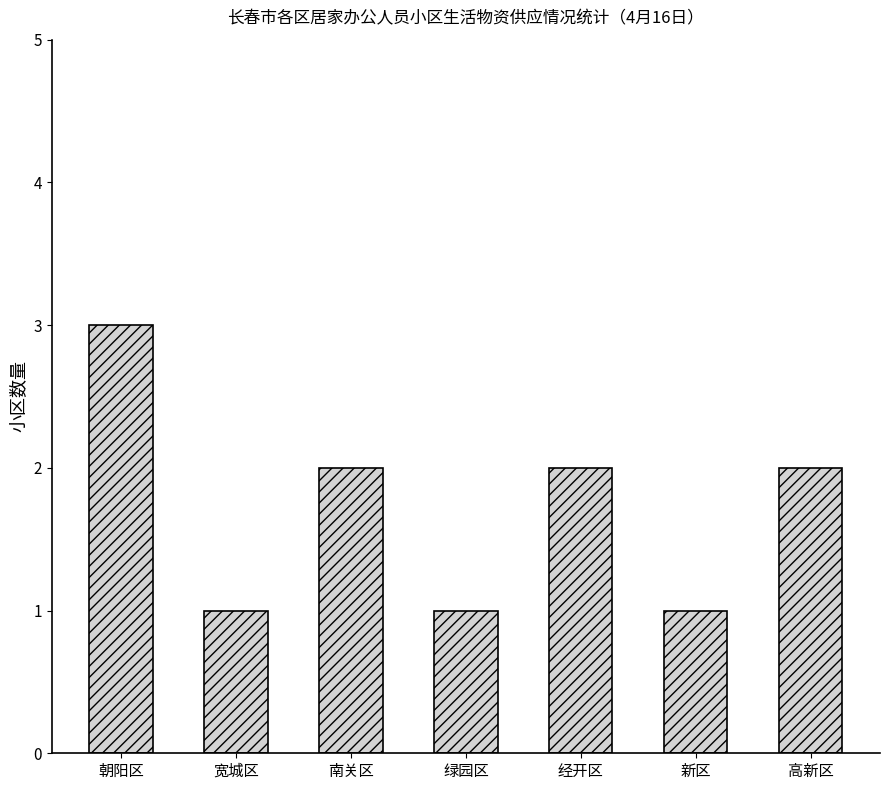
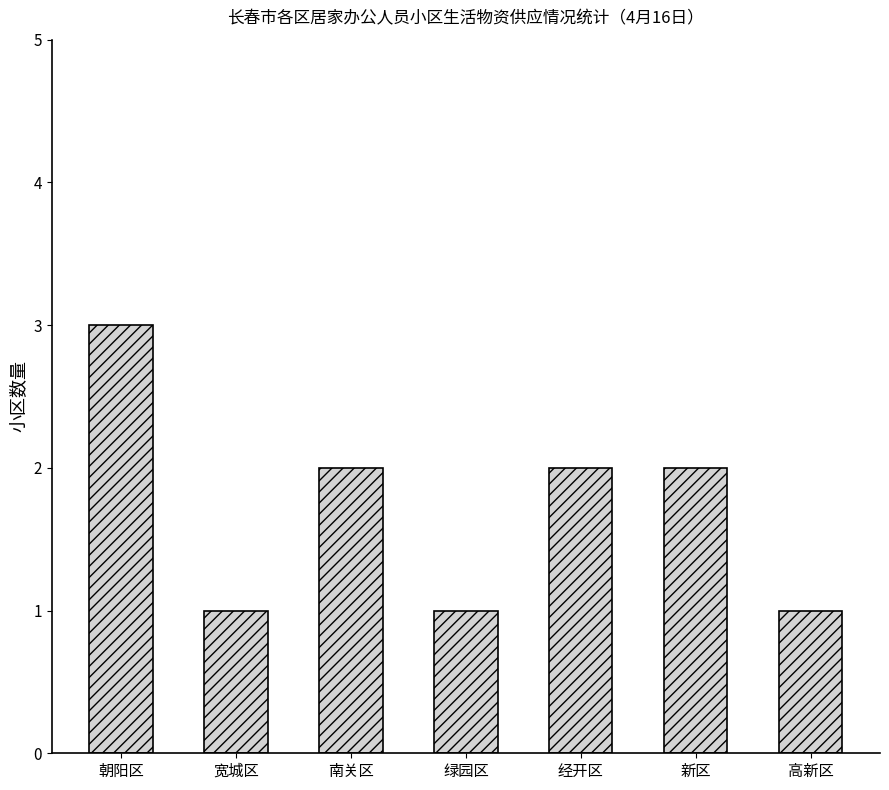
新区: 1 -> 2
高新区: 2 -> 1
